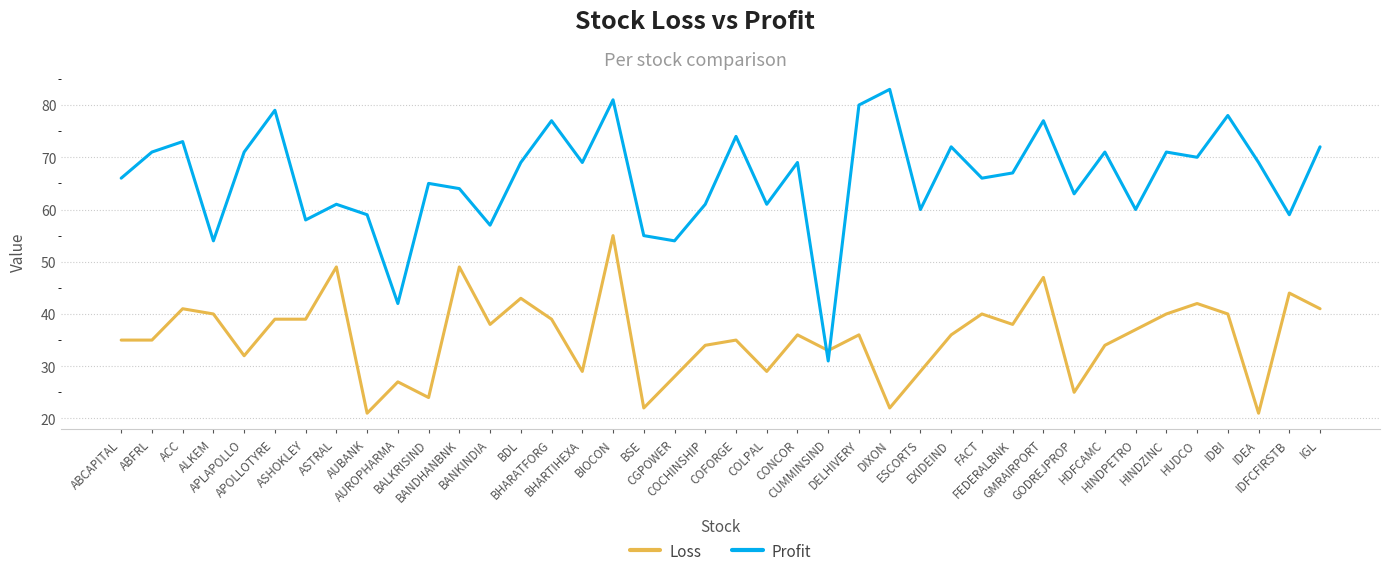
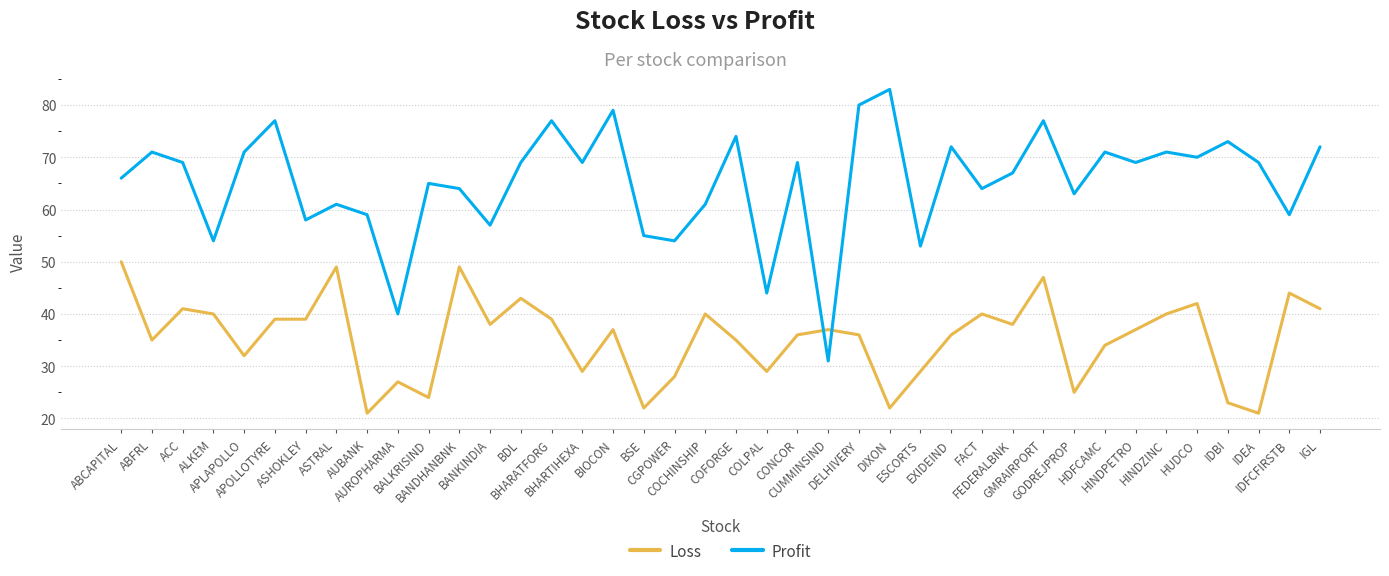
Loss, ABCAPITAL: 35 -> 50
Profit, ACC: 73 -> 69
Profit, APOLLOTYRE: 79 -> 77
Profit, AUROPHARMA: 42 -> 40
Loss, BIOCON: 55 -> 37
Profit, BIOCON: 81 -> 79
Loss, COCHINSHIP: 34 -> 40
Profit, COLPAL: 61 -> 44
Loss, CUMMINSIND: 33 -> 37
Profit, ESCORTS: 60 -> 53
Profit, FACT: 66 -> 64
Profit, HINDPETRO: 60 -> 69
Loss, IDBI: 40 -> 23
Profit, IDBI: 78 -> 73
